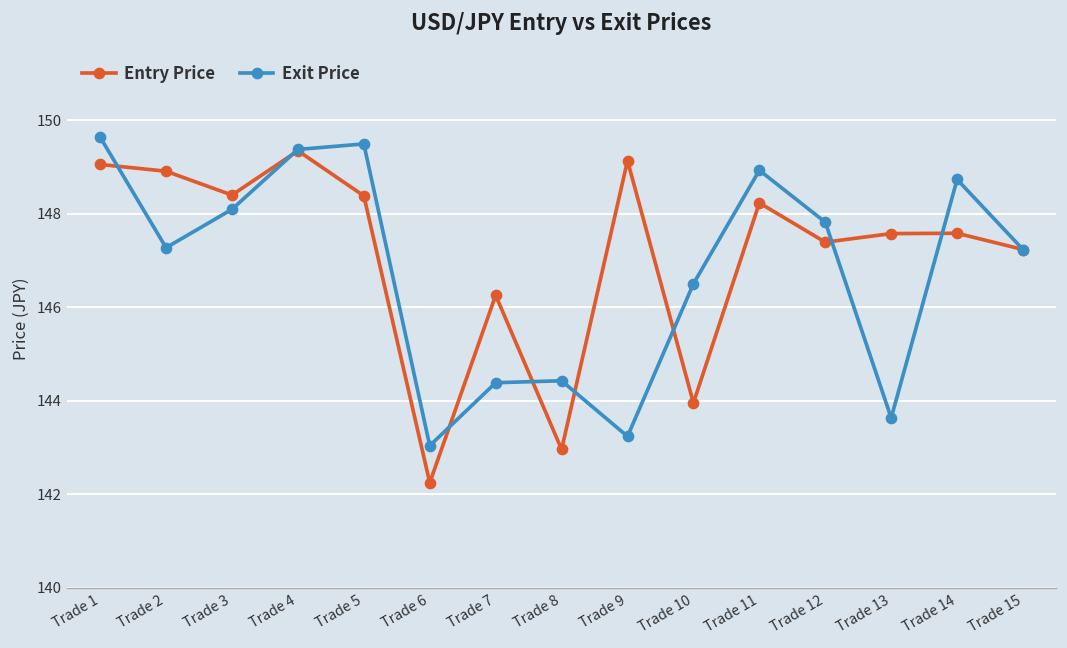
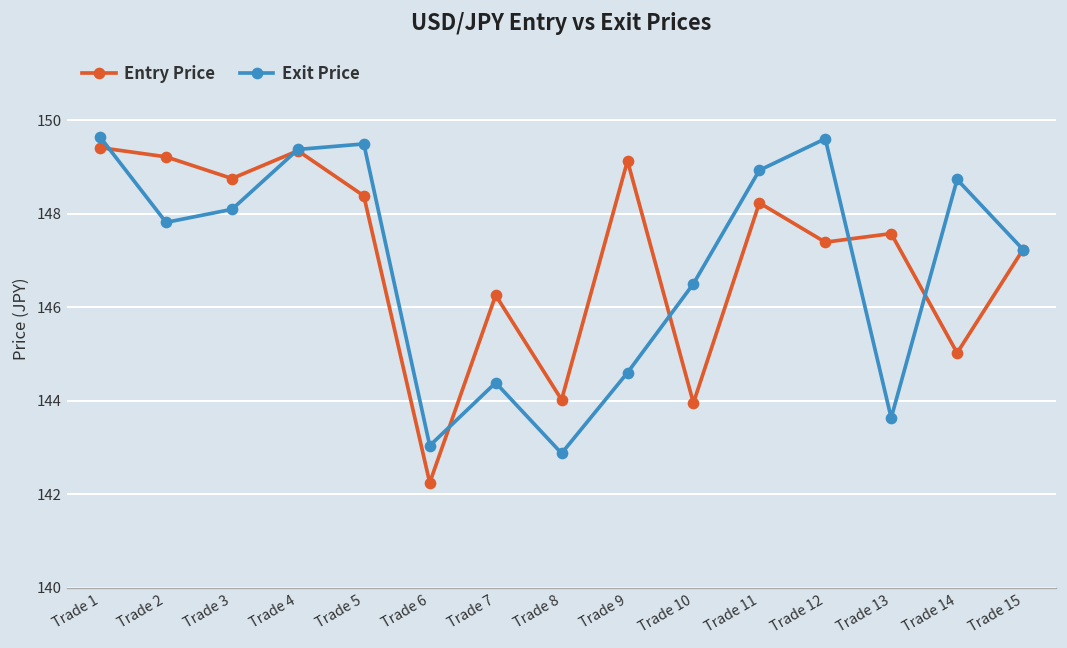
Entry Price, Trade 1: 149.1 -> 149.4
Entry Price, Trade 2: 148.9 -> 149.2
Exit Price, Trade 2: 147.3 -> 147.8
Entry Price, Trade 3: 148.4 -> 148.8
Entry Price, Trade 8: 143.0 -> 144.0
Exit Price, Trade 8: 144.4 -> 142.9
Exit Price, Trade 9: 143.2 -> 144.6
Exit Price, Trade 12: 147.8 -> 149.6
Entry Price, Trade 14: 147.6 -> 145.0
